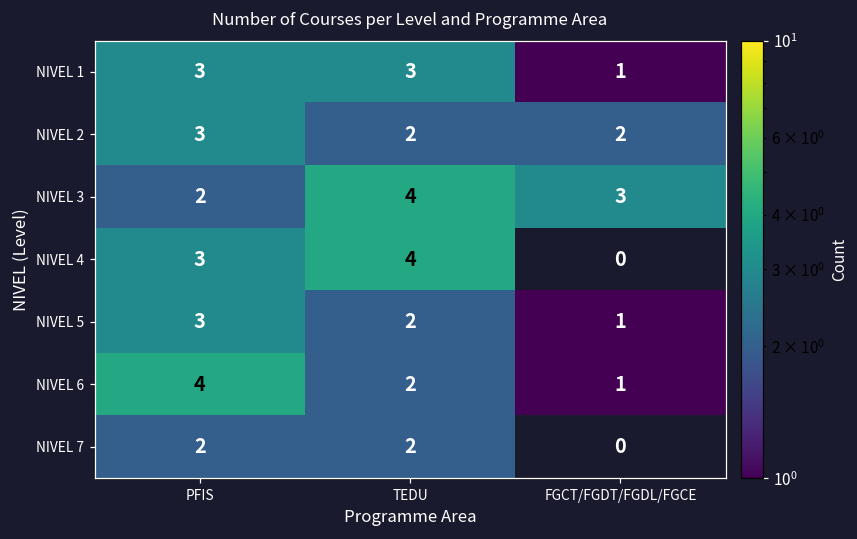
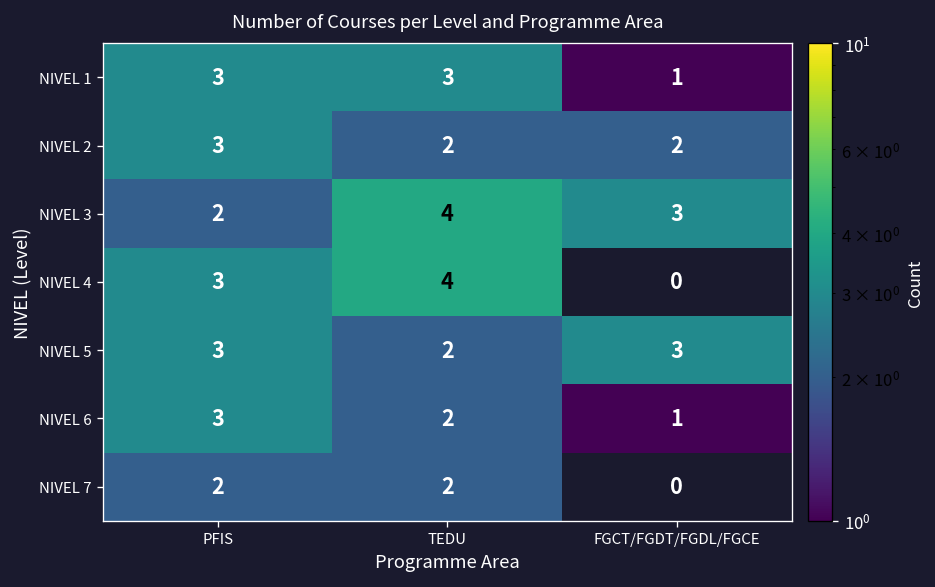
NIVEL 5, FGCT/FGDT/FGDL/FGCE: 1 -> 3
NIVEL 6, PFIS: 4 -> 3
